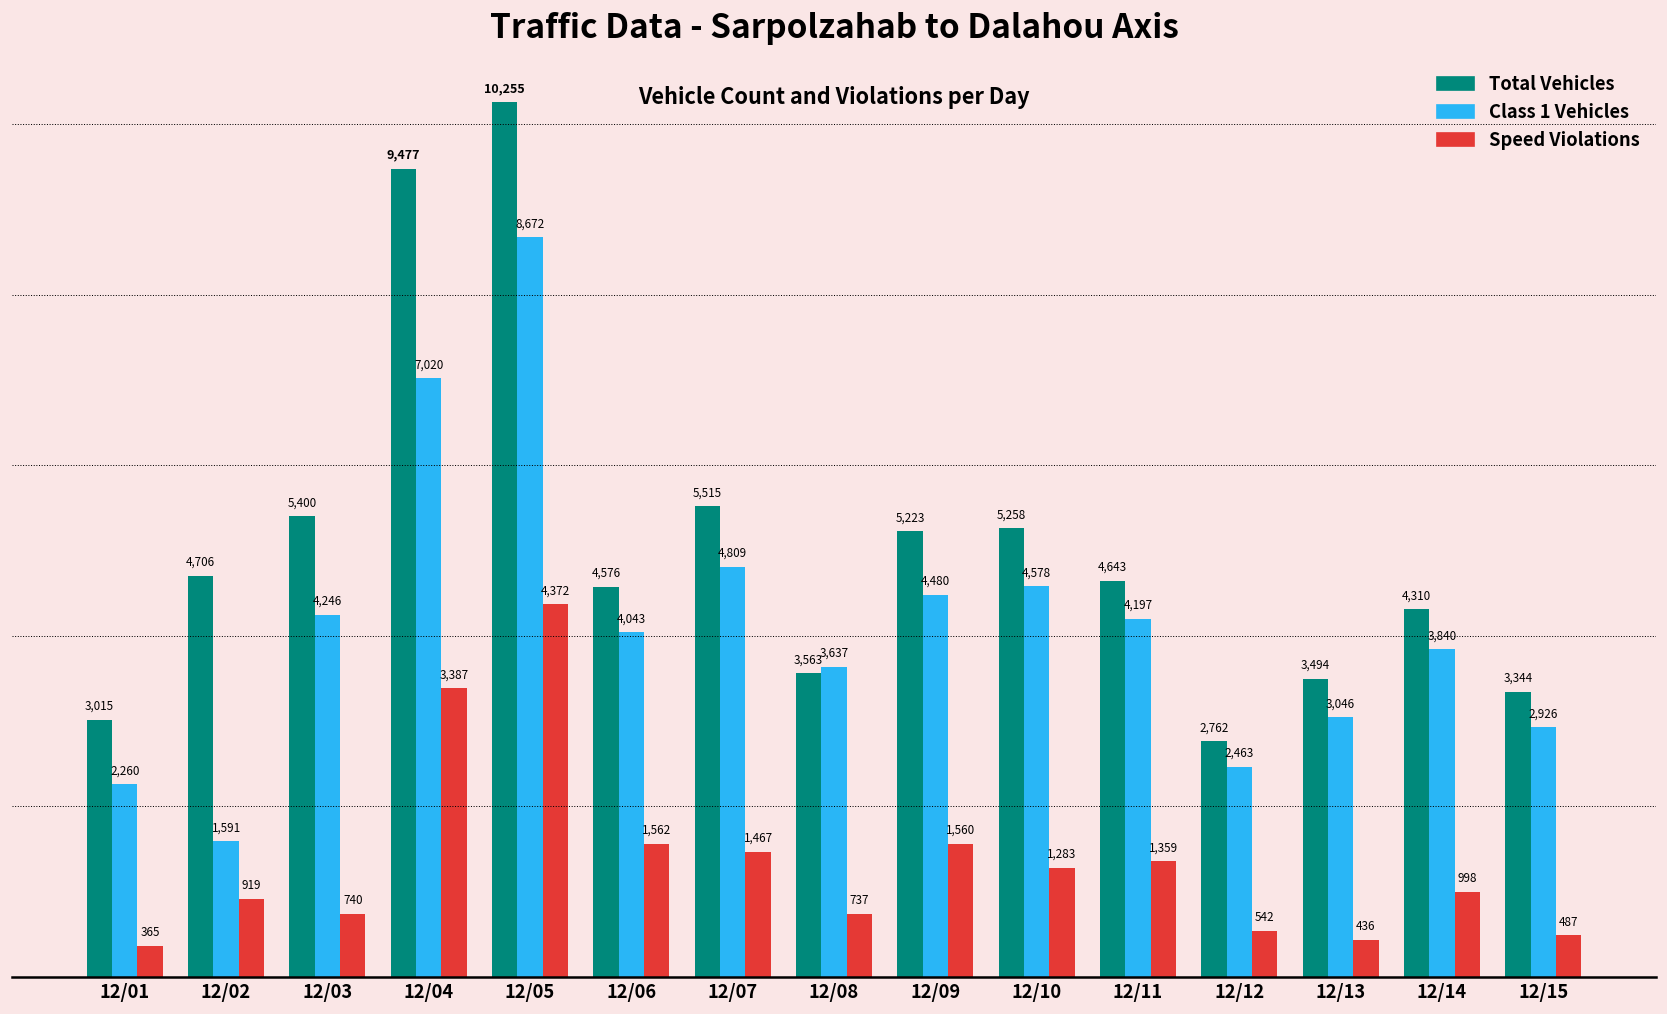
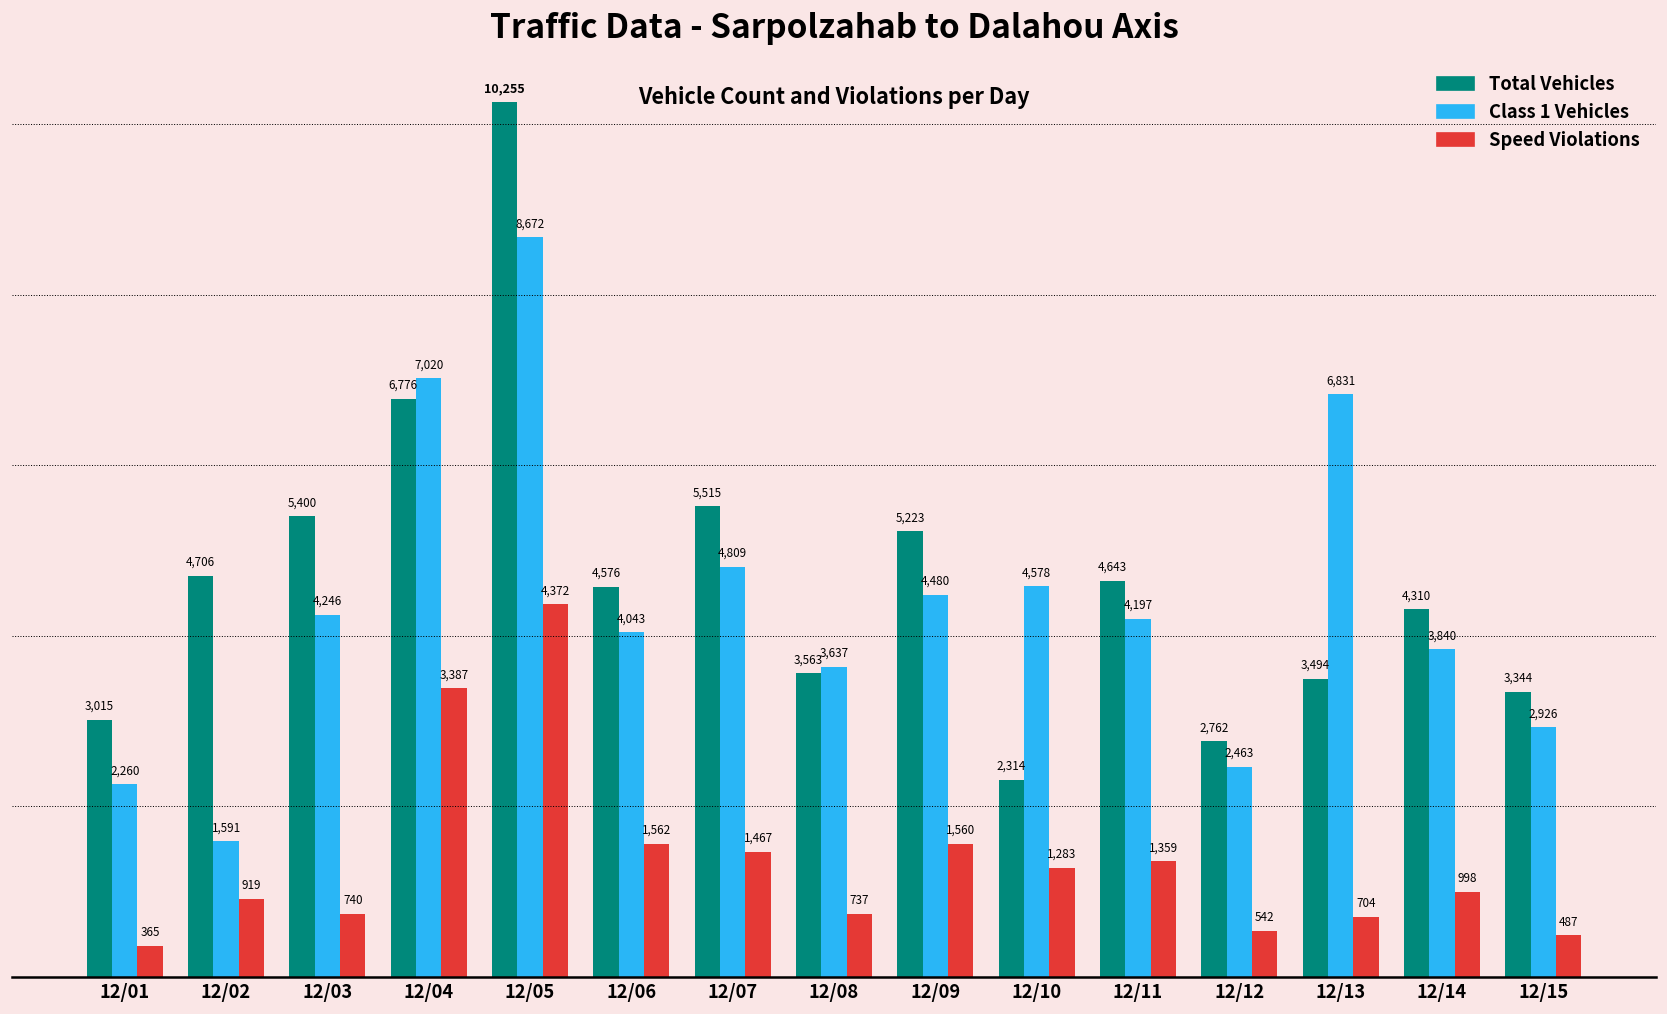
Total Vehicles, 12/04: 9,477 -> 6,776
Total Vehicles, 12/10: 5,258 -> 2,314
Class 1 Vehicles, 12/13: 3,046 -> 6,831
Speed Violations, 12/13: 436 -> 704
